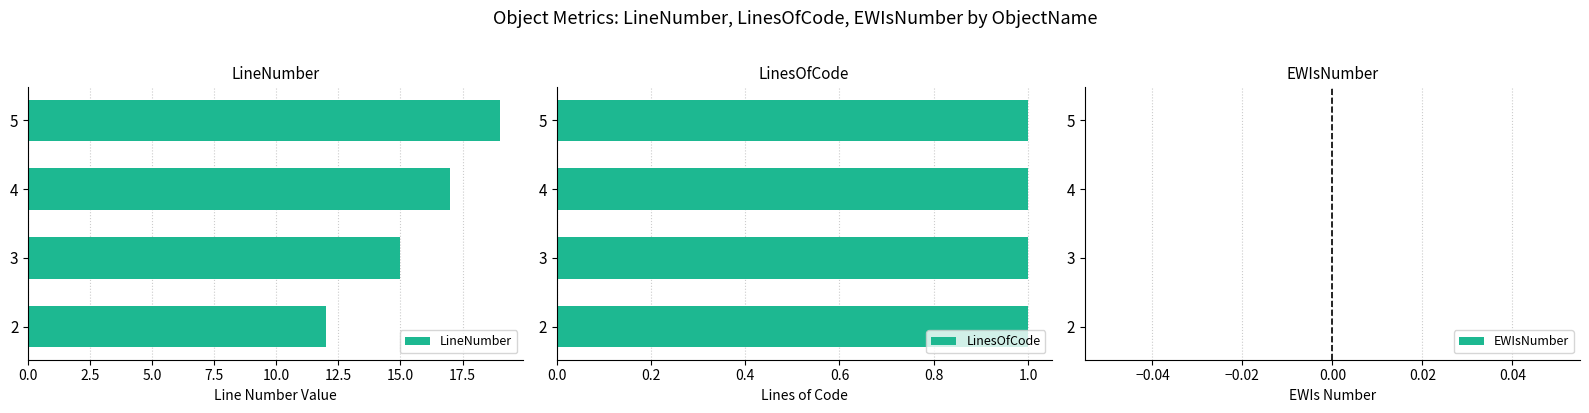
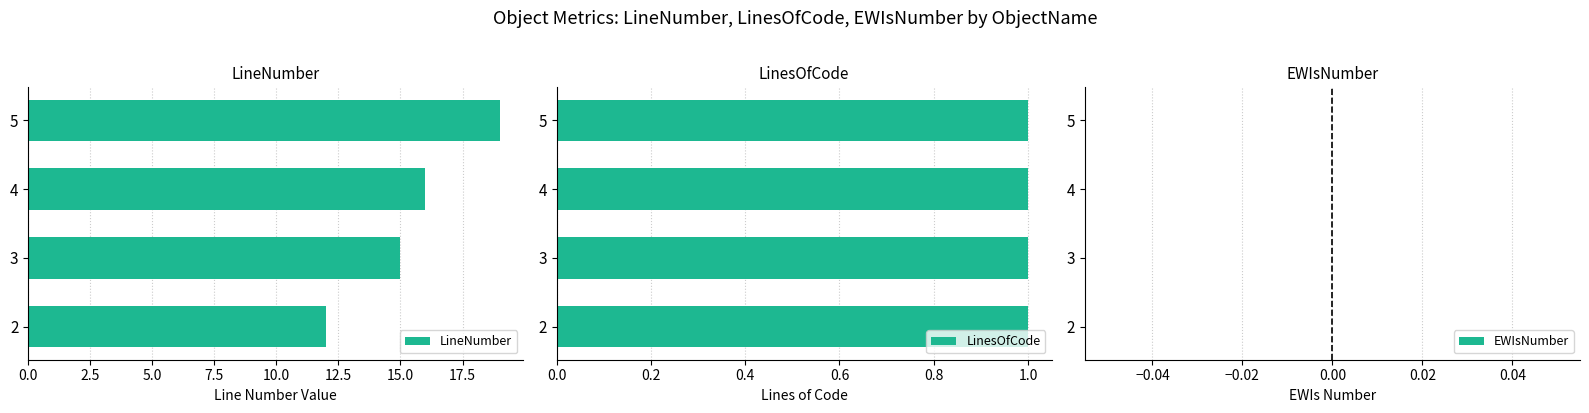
LineNumber, 4: 17 -> 16
